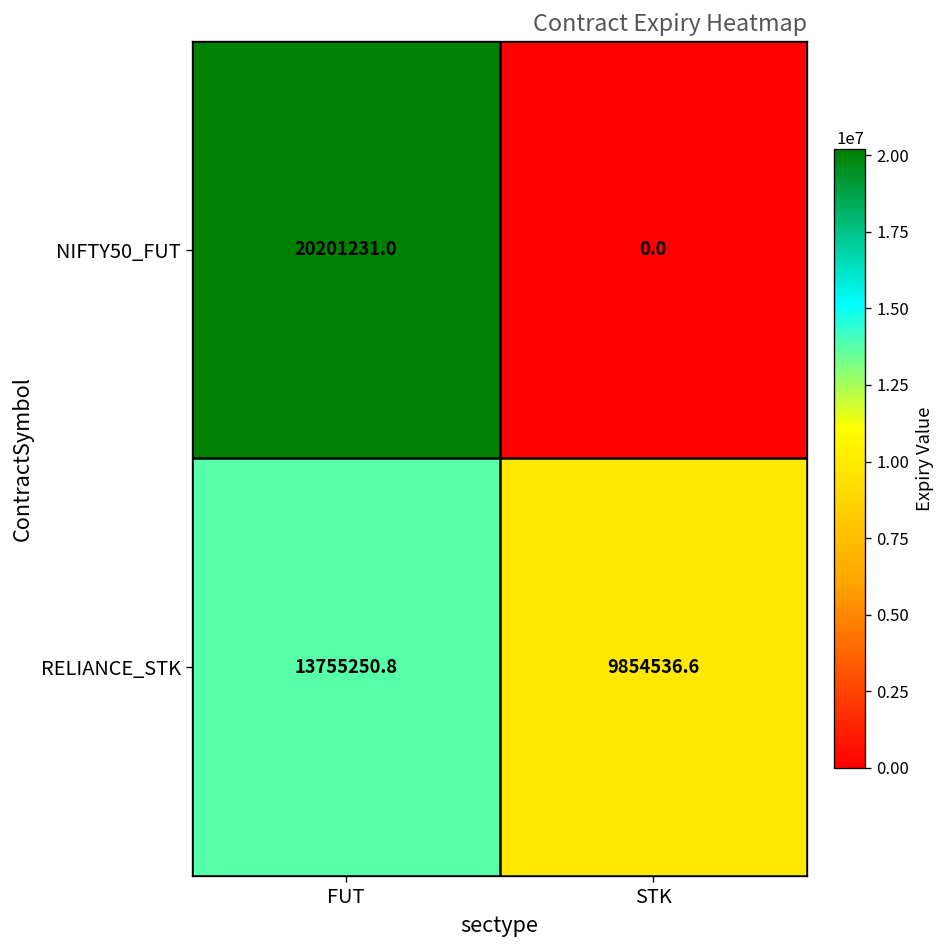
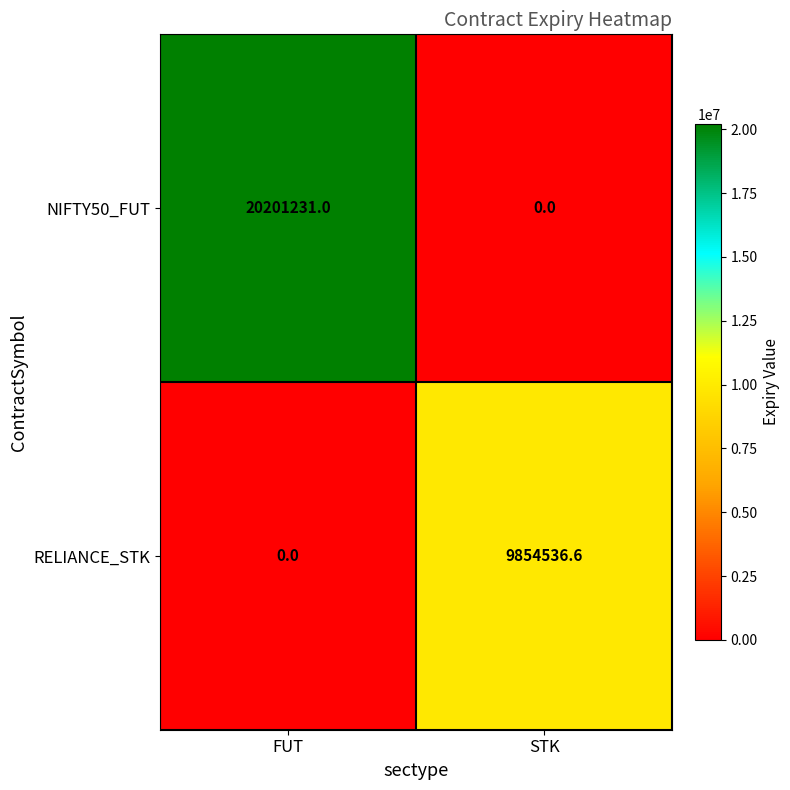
RELIANCE_STK, FUT: 13755250.8 -> 0.0
